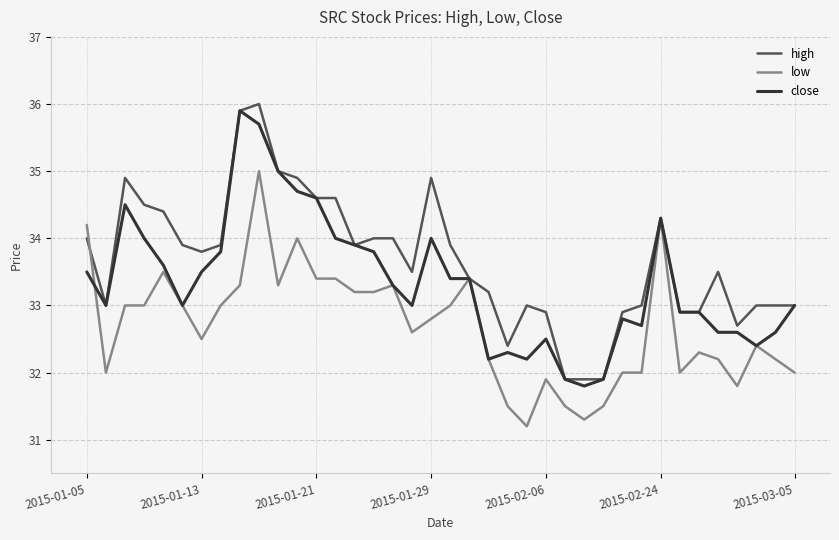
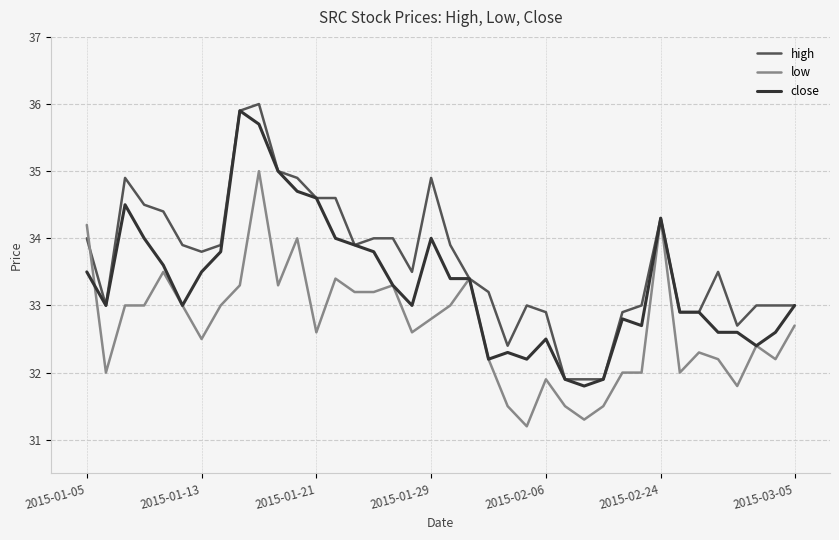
low, 2015-01-21: 33.4 -> 32.6
low, 2015-03-05: 32.0 -> 32.7
